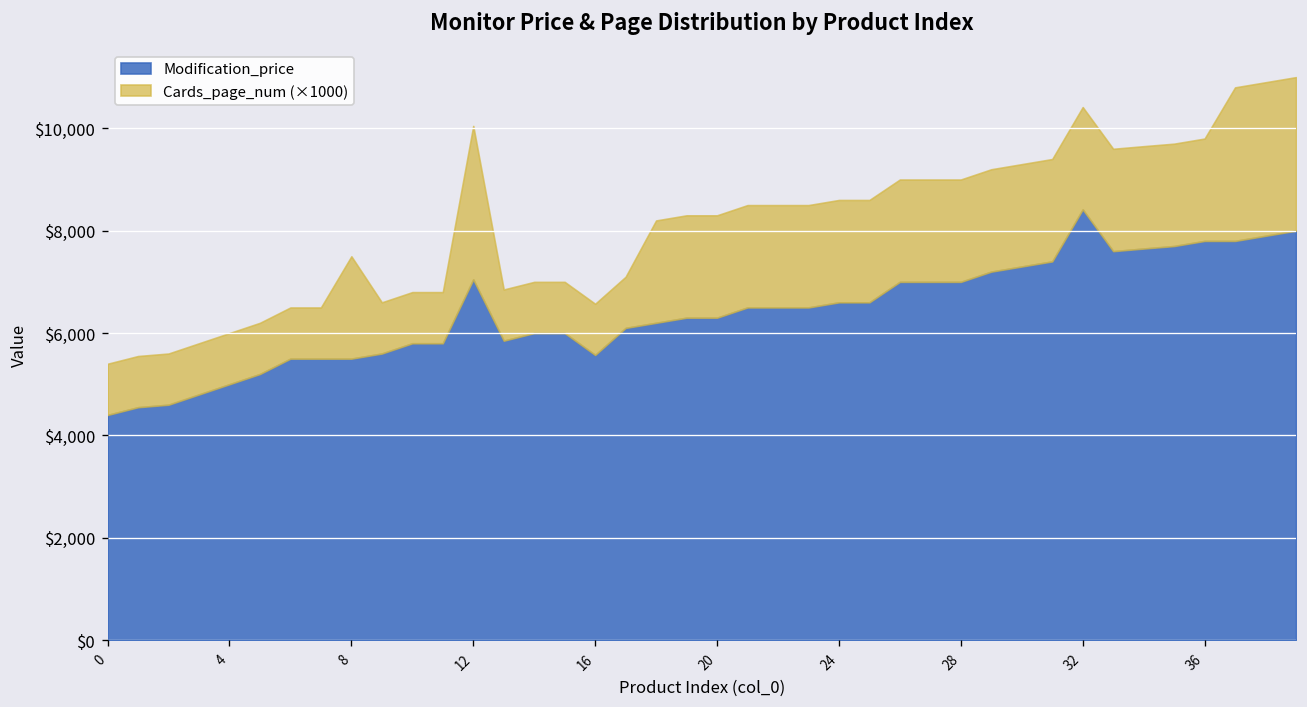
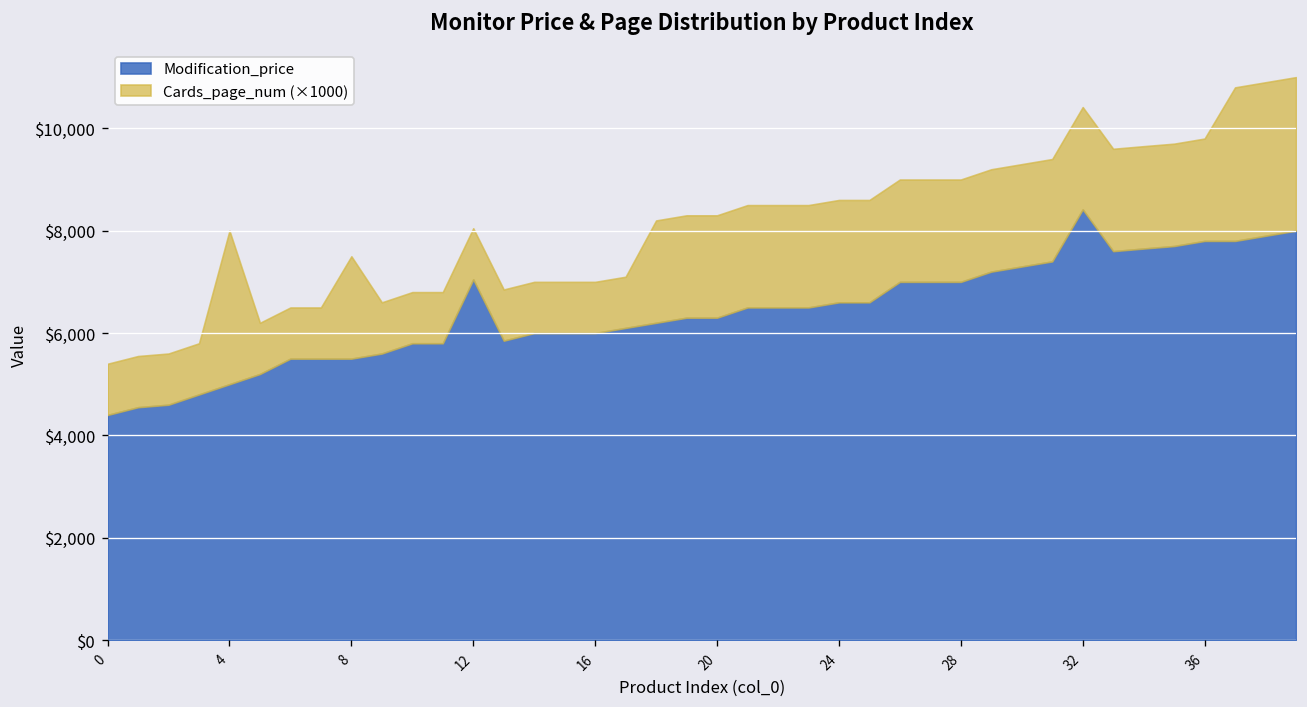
Cards_page_num (×1000), 4: $1,000 -> $3,000
Cards_page_num (×1000), 12: $3,000 -> $1,000
Modification_price, 16: $5,600 -> $6,000
